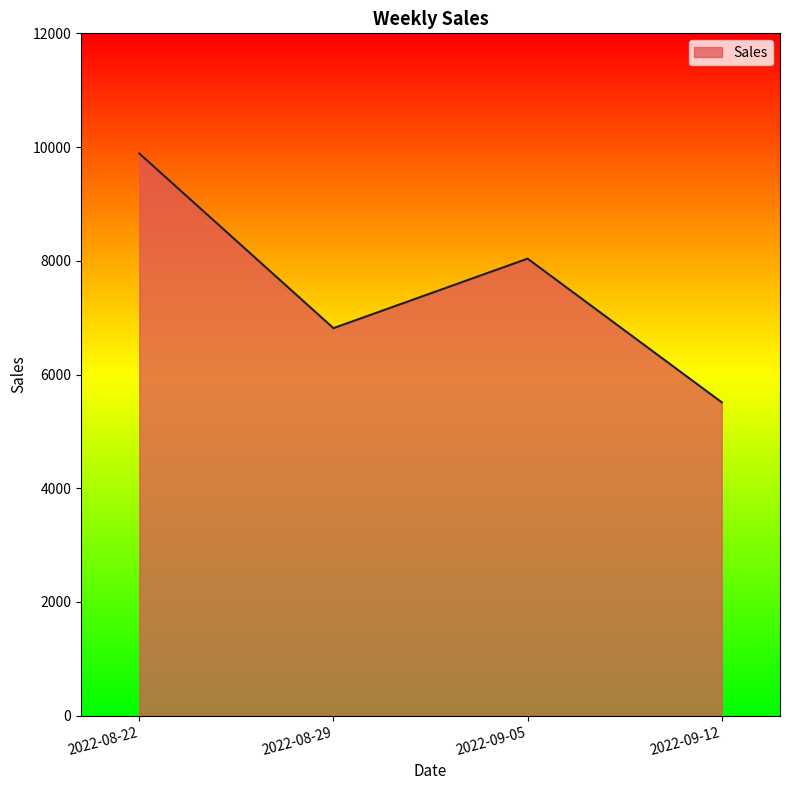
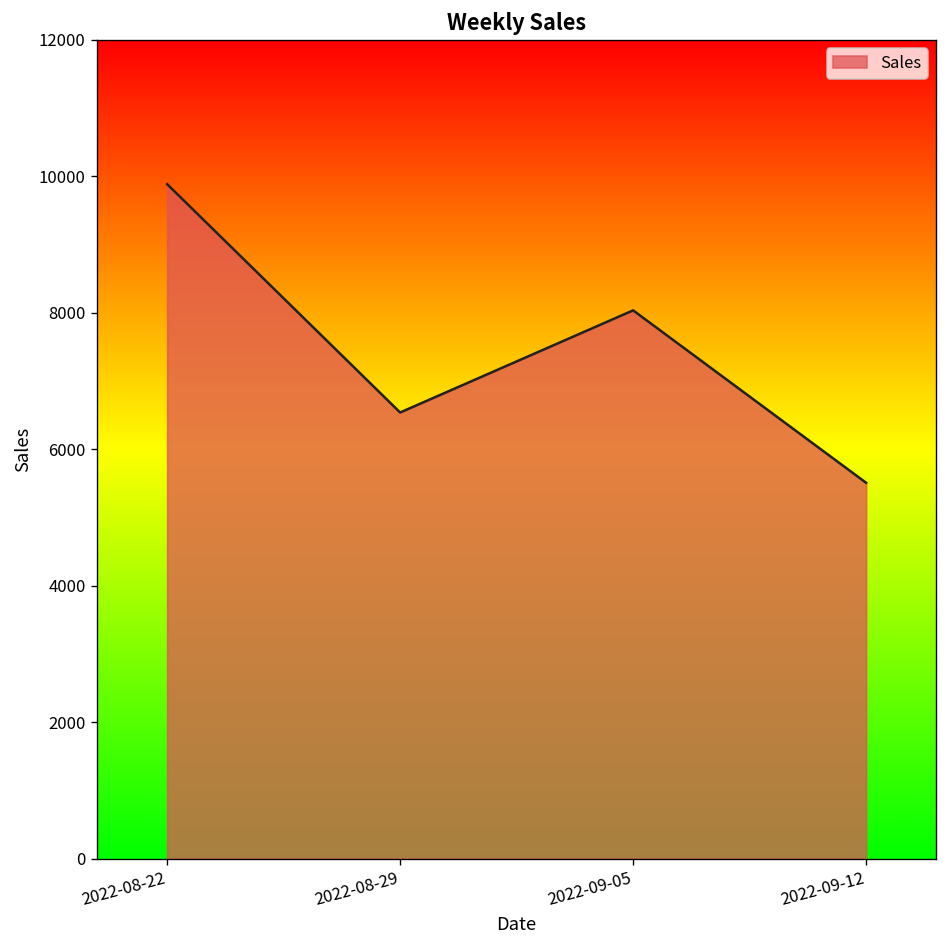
2022-08-29: 6800 -> 6500
